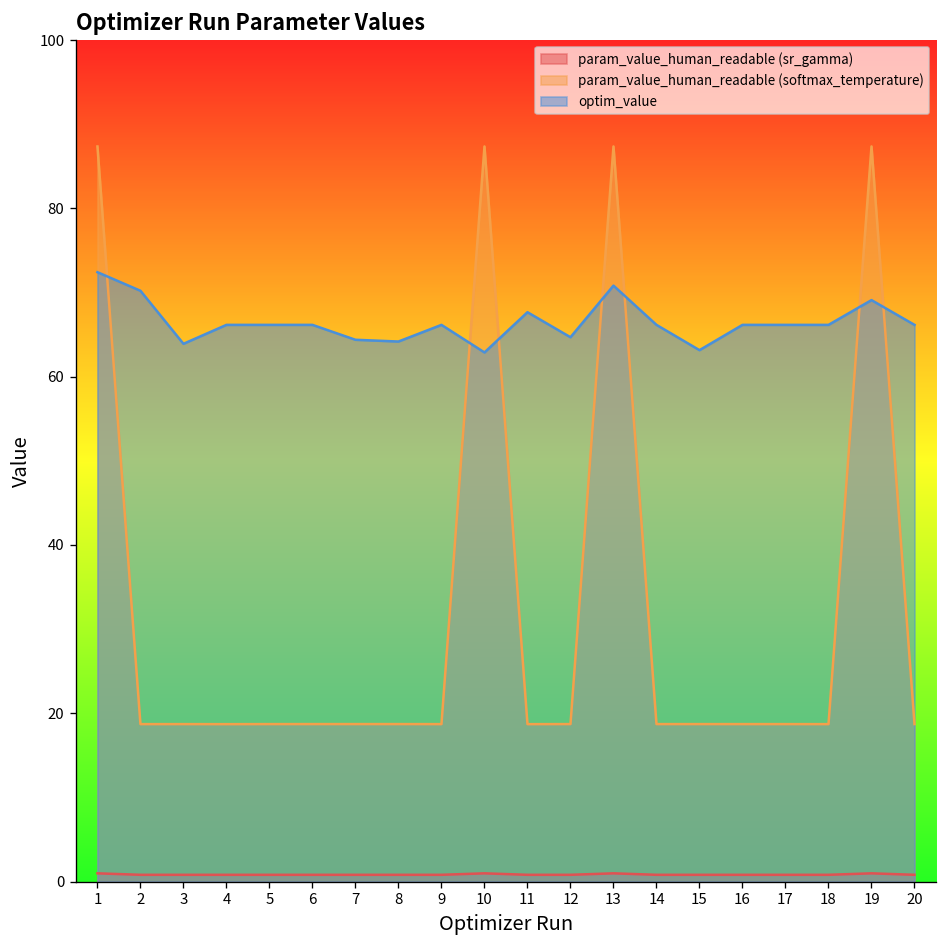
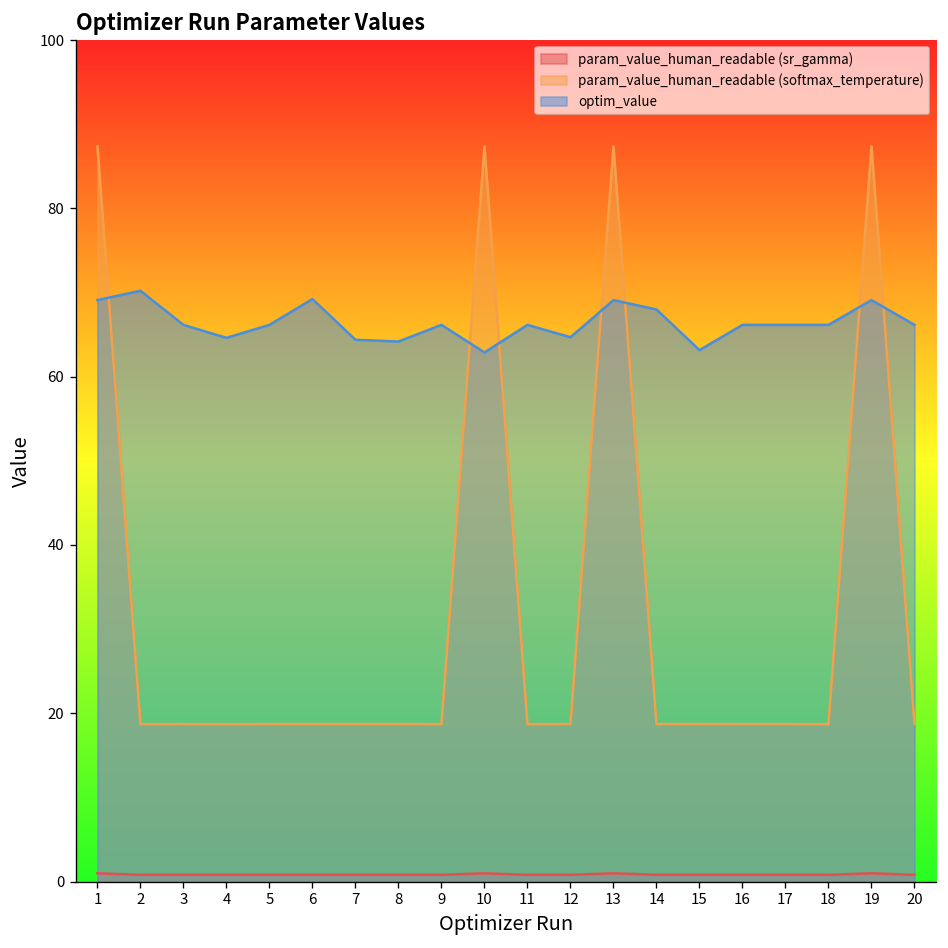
optim_value, 1: 72 -> 69
optim_value, 3: 64 -> 66
optim_value, 4: 66 -> 65
optim_value, 6: 66 -> 69
optim_value, 11: 68 -> 66
optim_value, 13: 71 -> 69
optim_value, 14: 66 -> 68
